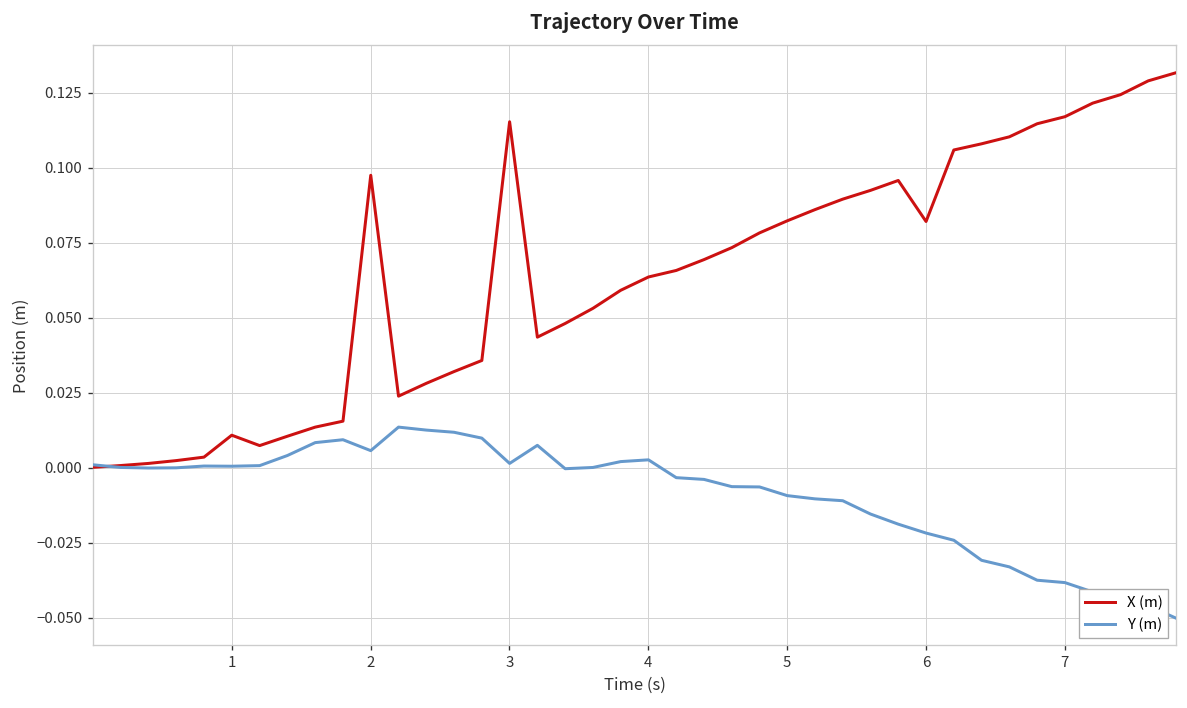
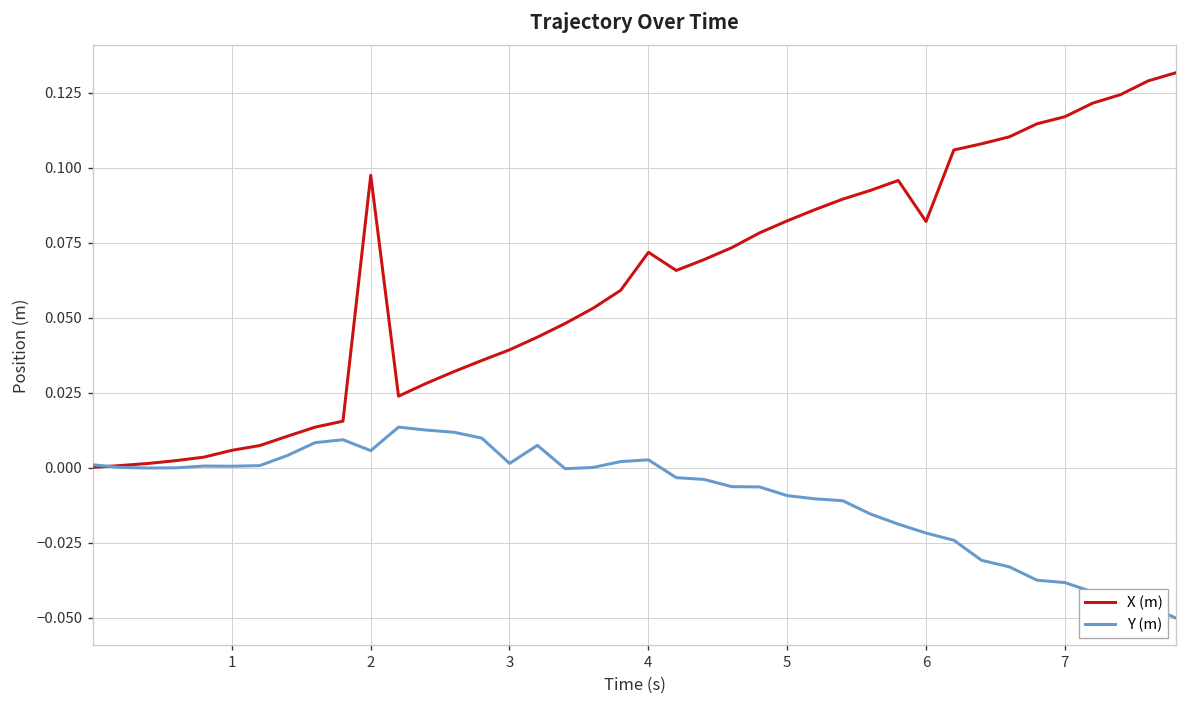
X (m), 1: 0.011 -> 0.006
X (m), 3: 0.115 -> 0.039
X (m), 4: 0.064 -> 0.072
